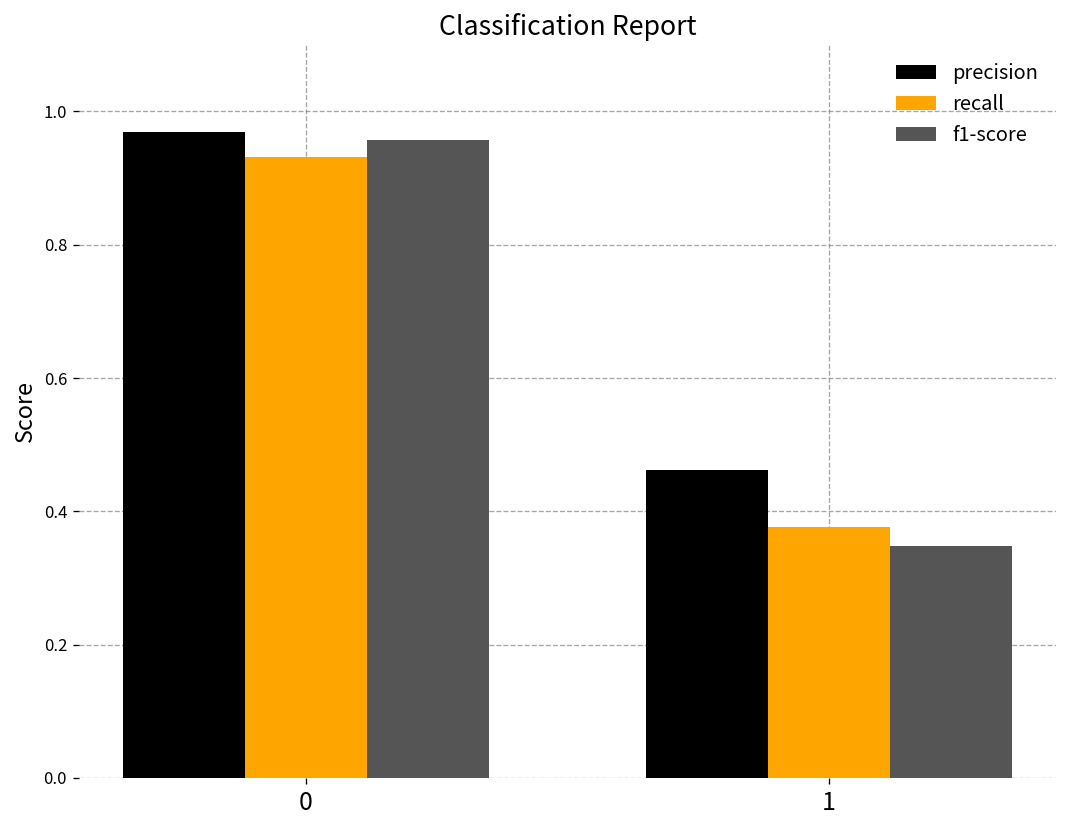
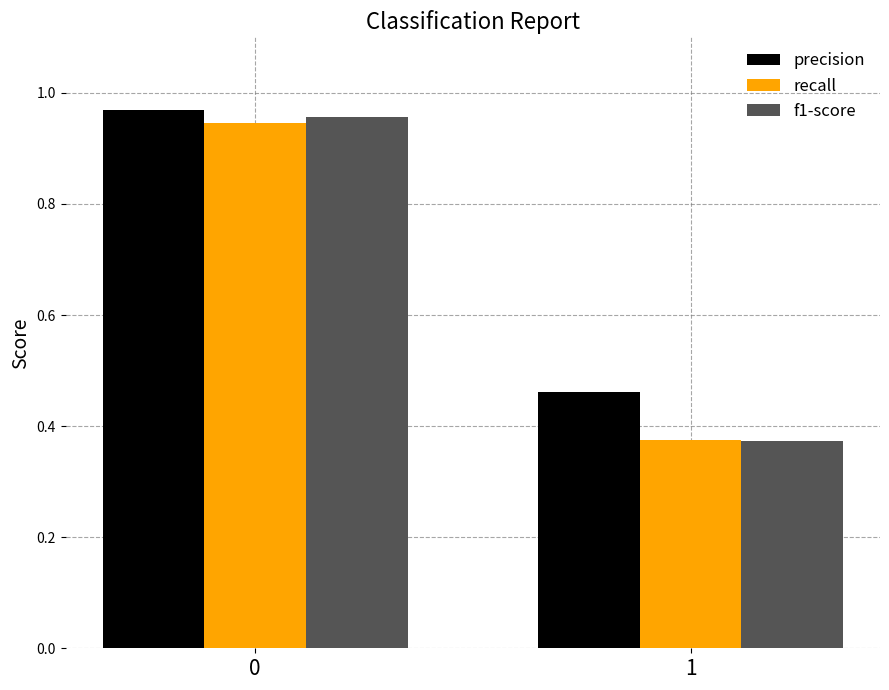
recall, 0: 0.93 -> 0.95
f1-score, 1: 0.35 -> 0.37
